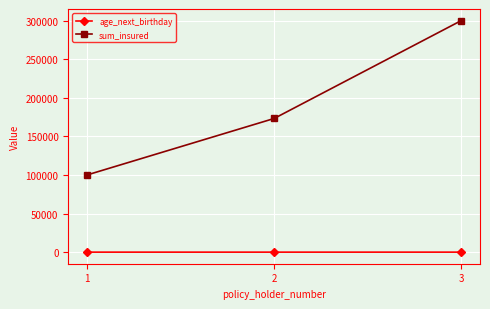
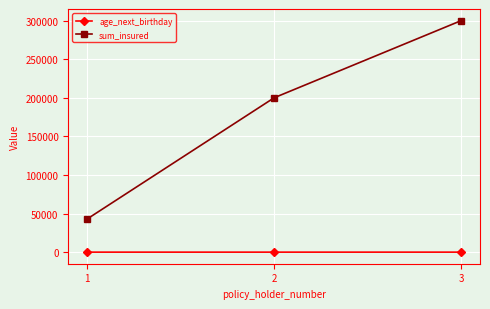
sum_insured, 1: 100000 -> 40000
sum_insured, 2: 170000 -> 200000
